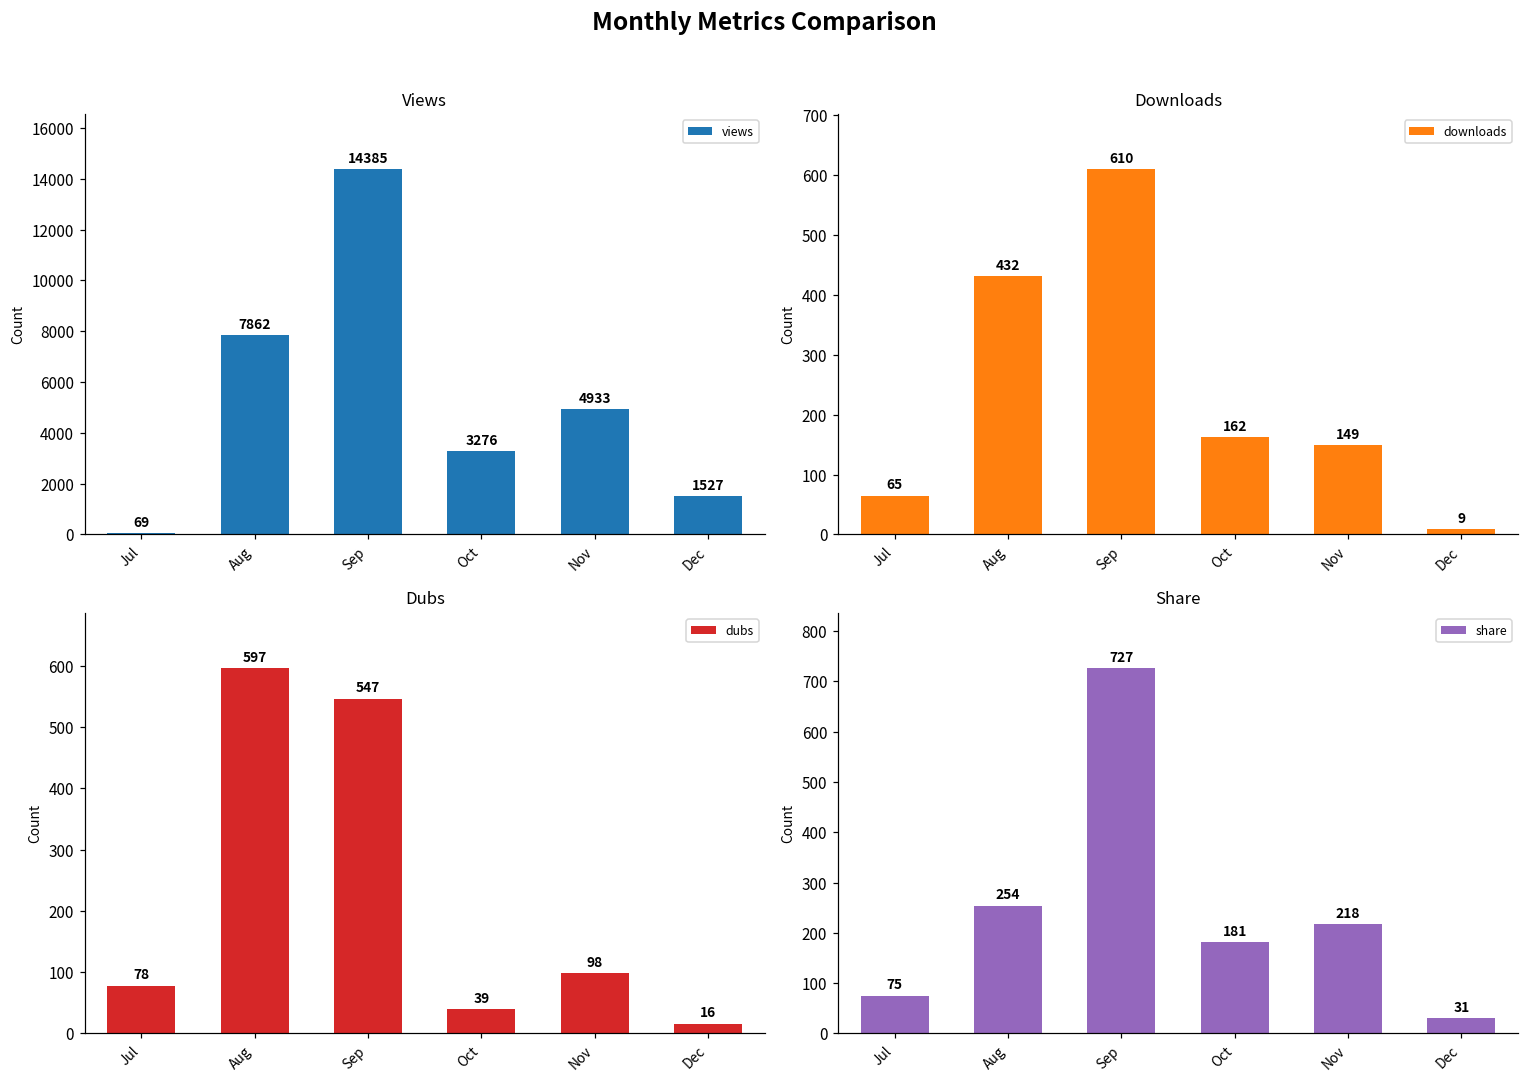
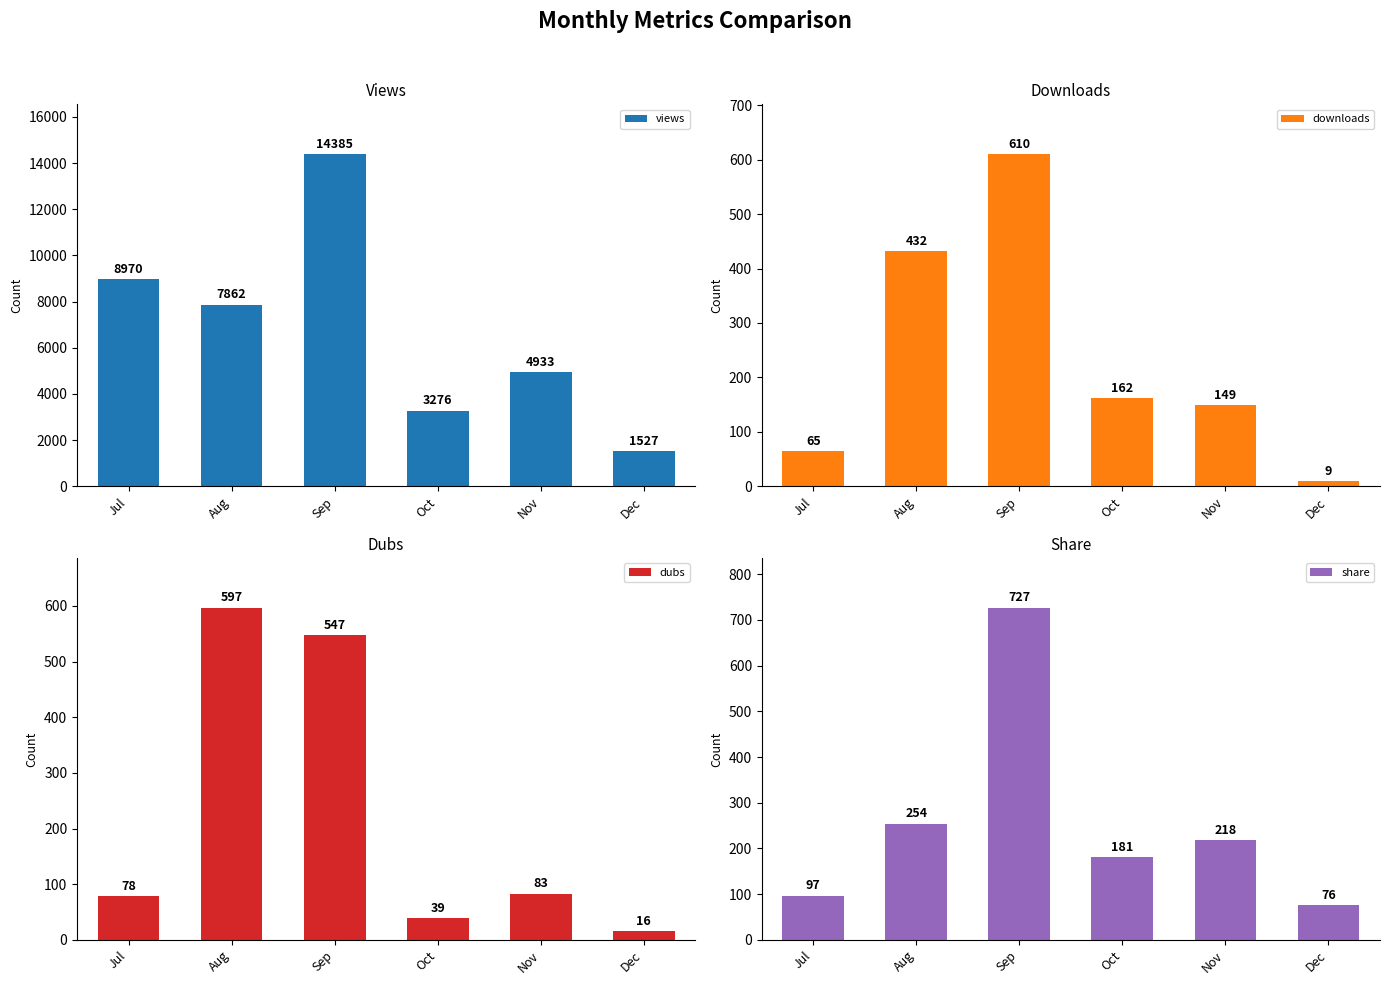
Views, Jul: 69 -> 8970
Dubs, Nov: 98 -> 83
Share, Jul: 75 -> 97
Share, Dec: 31 -> 76
